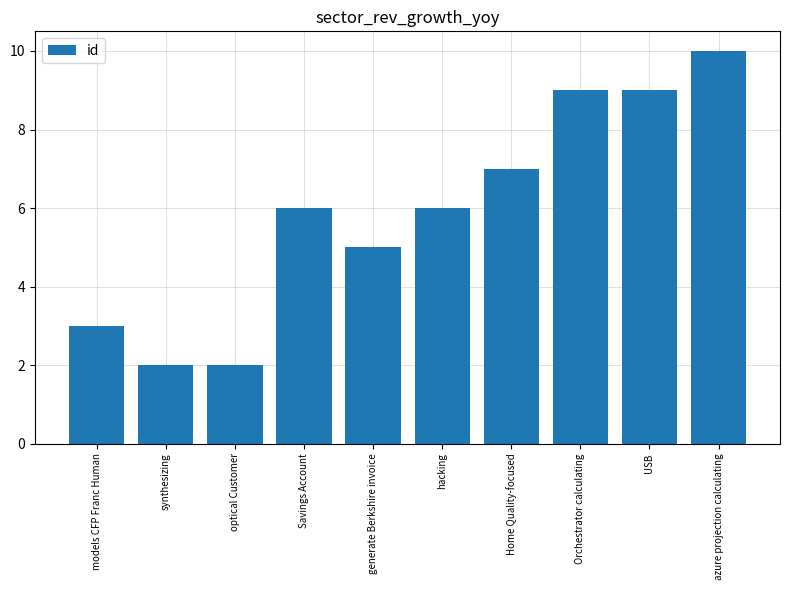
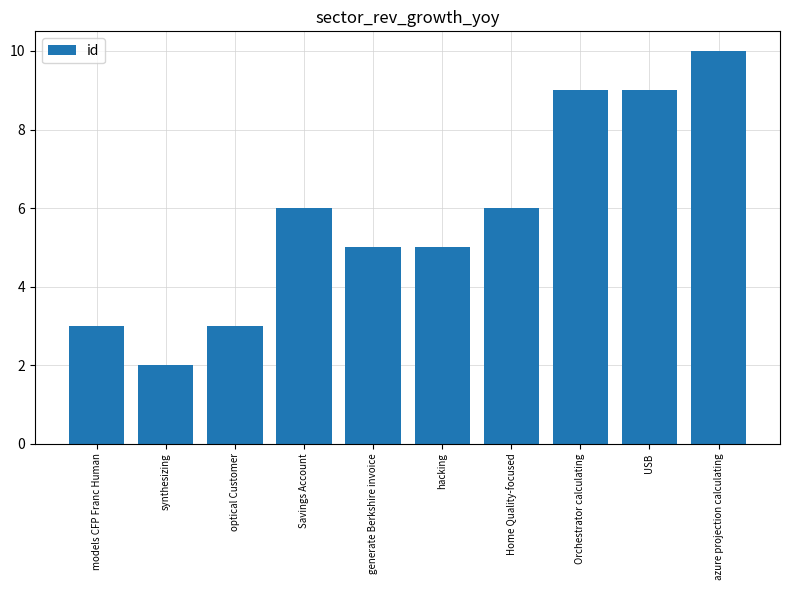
optical Customer: 2 -> 3
hacking: 6 -> 5
Home Quality-focused: 7 -> 6
